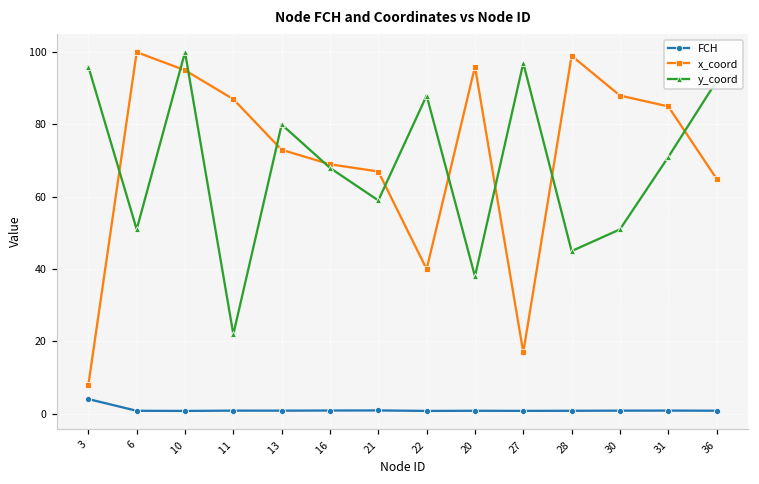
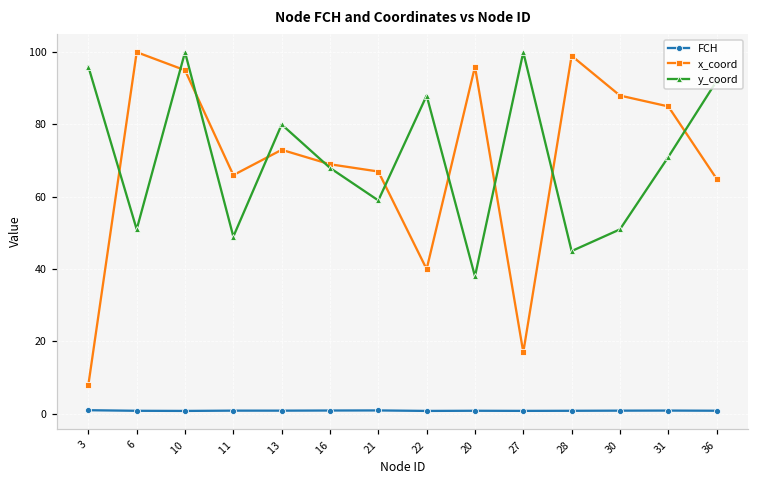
FCH, 3: 4 -> 1
x_coord, 11: 87 -> 66
y_coord, 11: 22 -> 49
y_coord, 27: 97 -> 100
